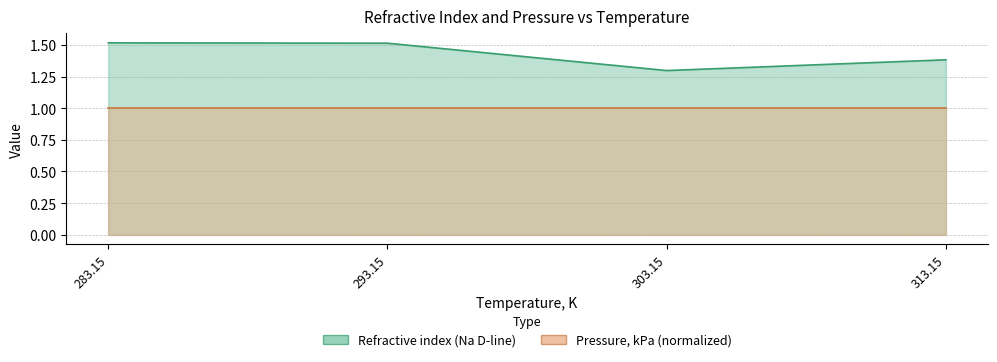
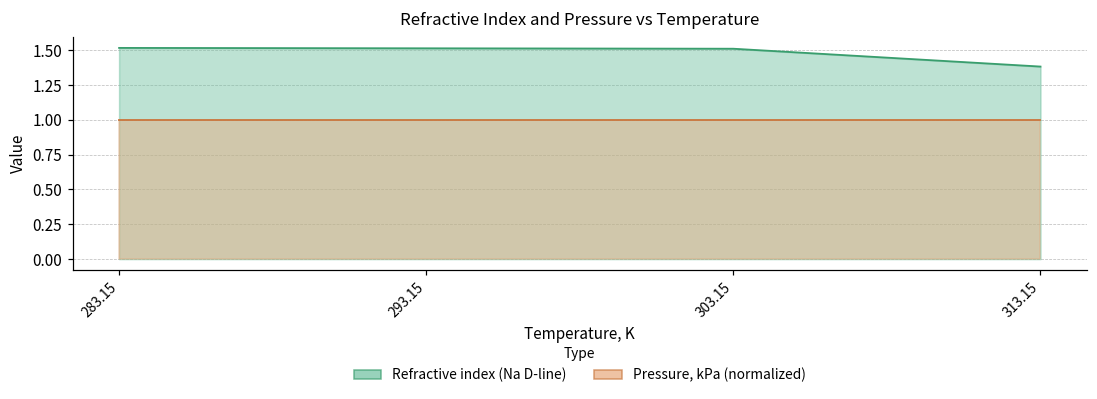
Refractive index (Na D-line), 303.15: 1.30 -> 1.51
